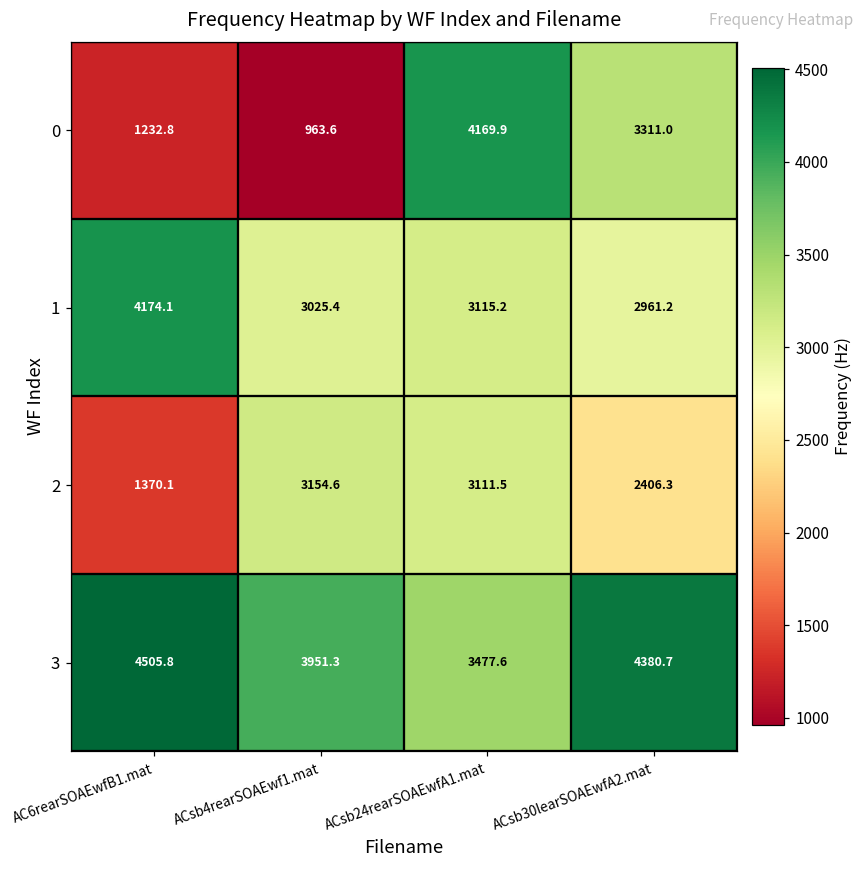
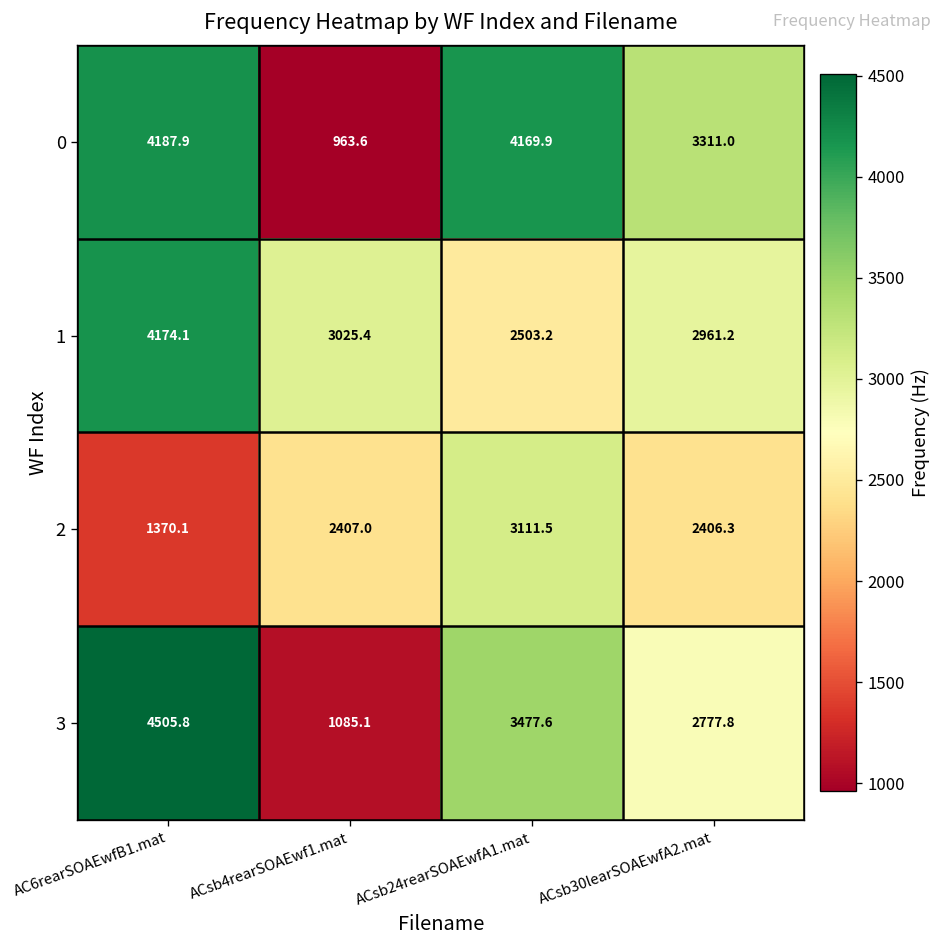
0, AC6rearSOAEwfB1.mat: 1232.8 -> 4187.9
1, ACsb24rearSOAEwfA1.mat: 3115.2 -> 2503.2
2, ACsb4rearSOAEwf1.mat: 3154.6 -> 2407.0
3, ACsb4rearSOAEwf1.mat: 3951.3 -> 1085.1
3, ACsb30learSOAEwfA2.mat: 4380.7 -> 2777.8
